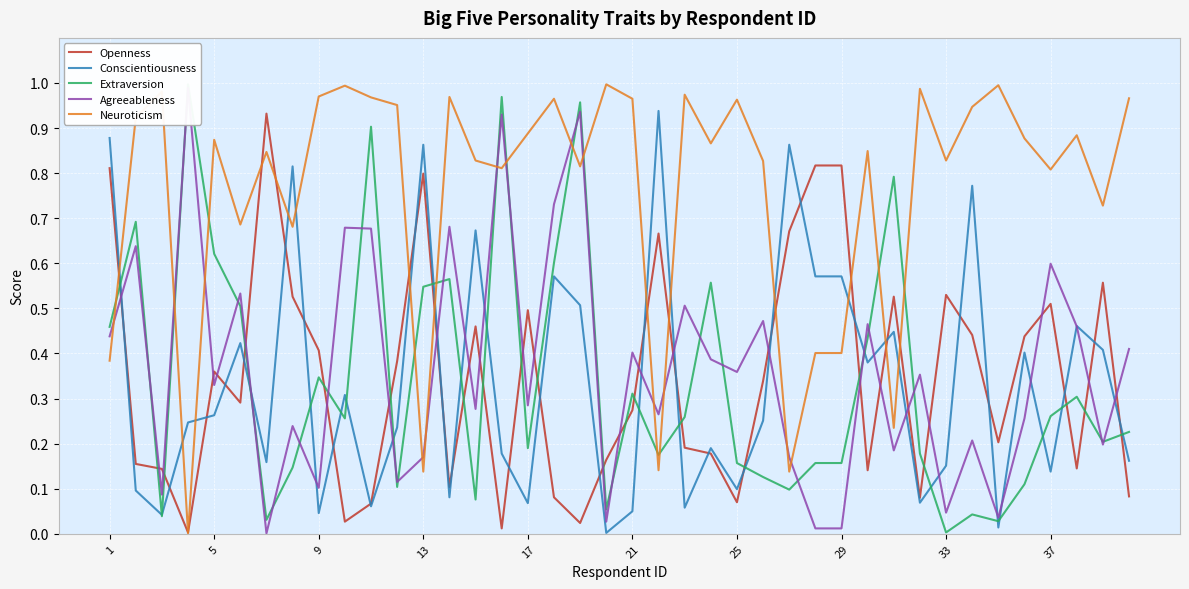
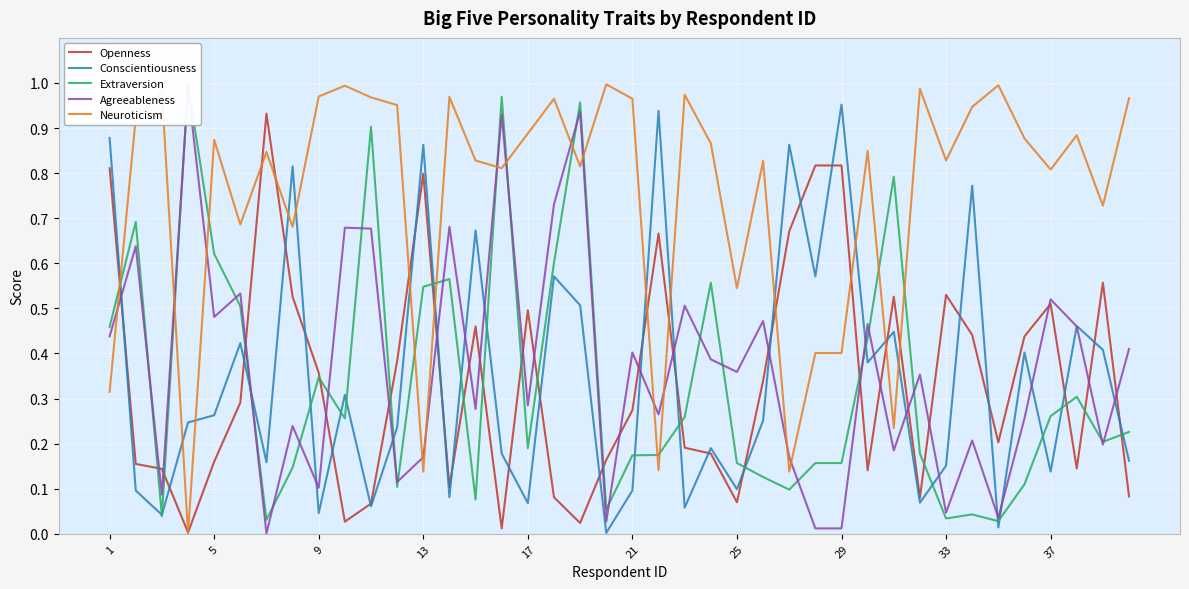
Neuroticism, 1: 0.38 -> 0.32
Openness, 5: 0.36 -> 0.16
Agreeableness, 5: 0.33 -> 0.48
Openness, 9: 0.41 -> 0.36
Conscientiousness, 21: 0.05 -> 0.10
Extraversion, 21: 0.31 -> 0.17
Neuroticism, 25: 0.96 -> 0.55
Conscientiousness, 29: 0.57 -> 0.95
Extraversion, 33: 0.00 -> 0.03
Agreeableness, 37: 0.60 -> 0.52
